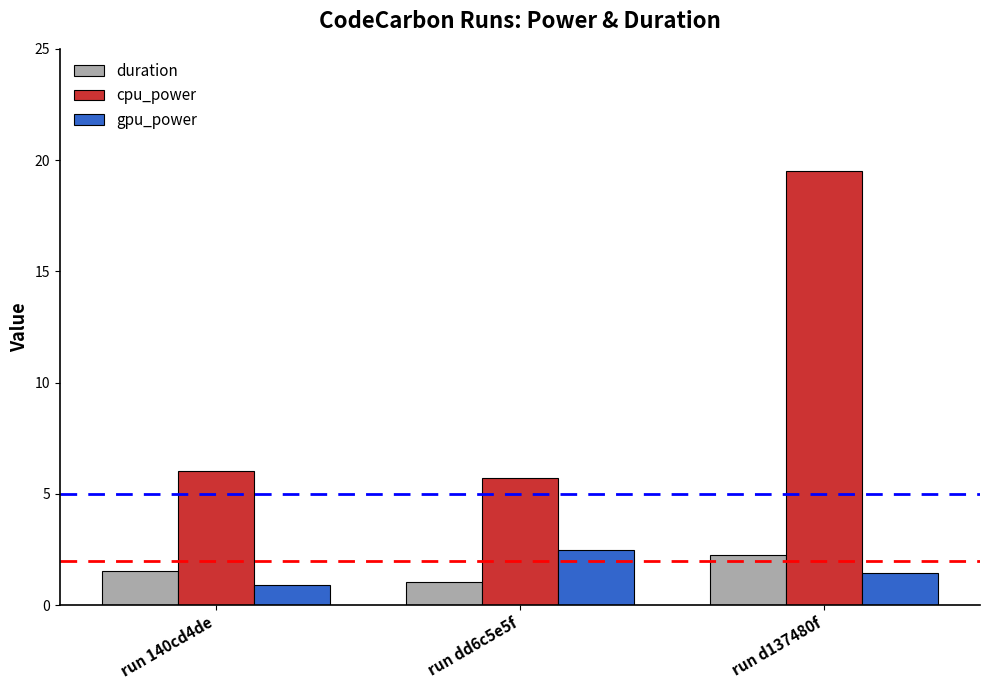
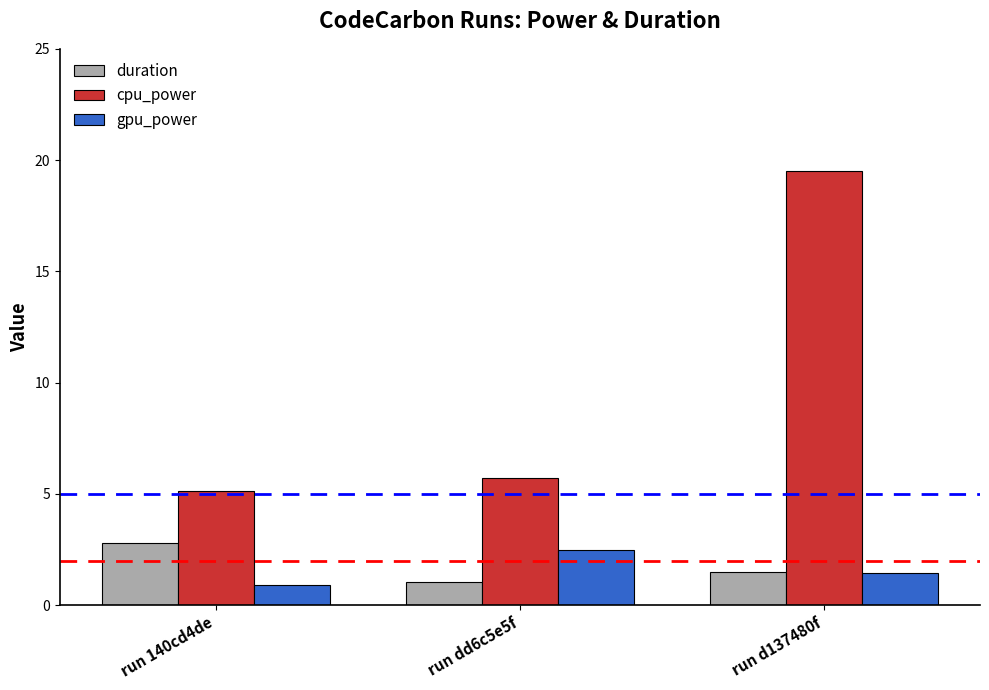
duration, run 140cd4de: 1.5 -> 2.8
cpu_power, run 140cd4de: 6.0 -> 5.1
duration, run d137480f: 2.3 -> 1.5
